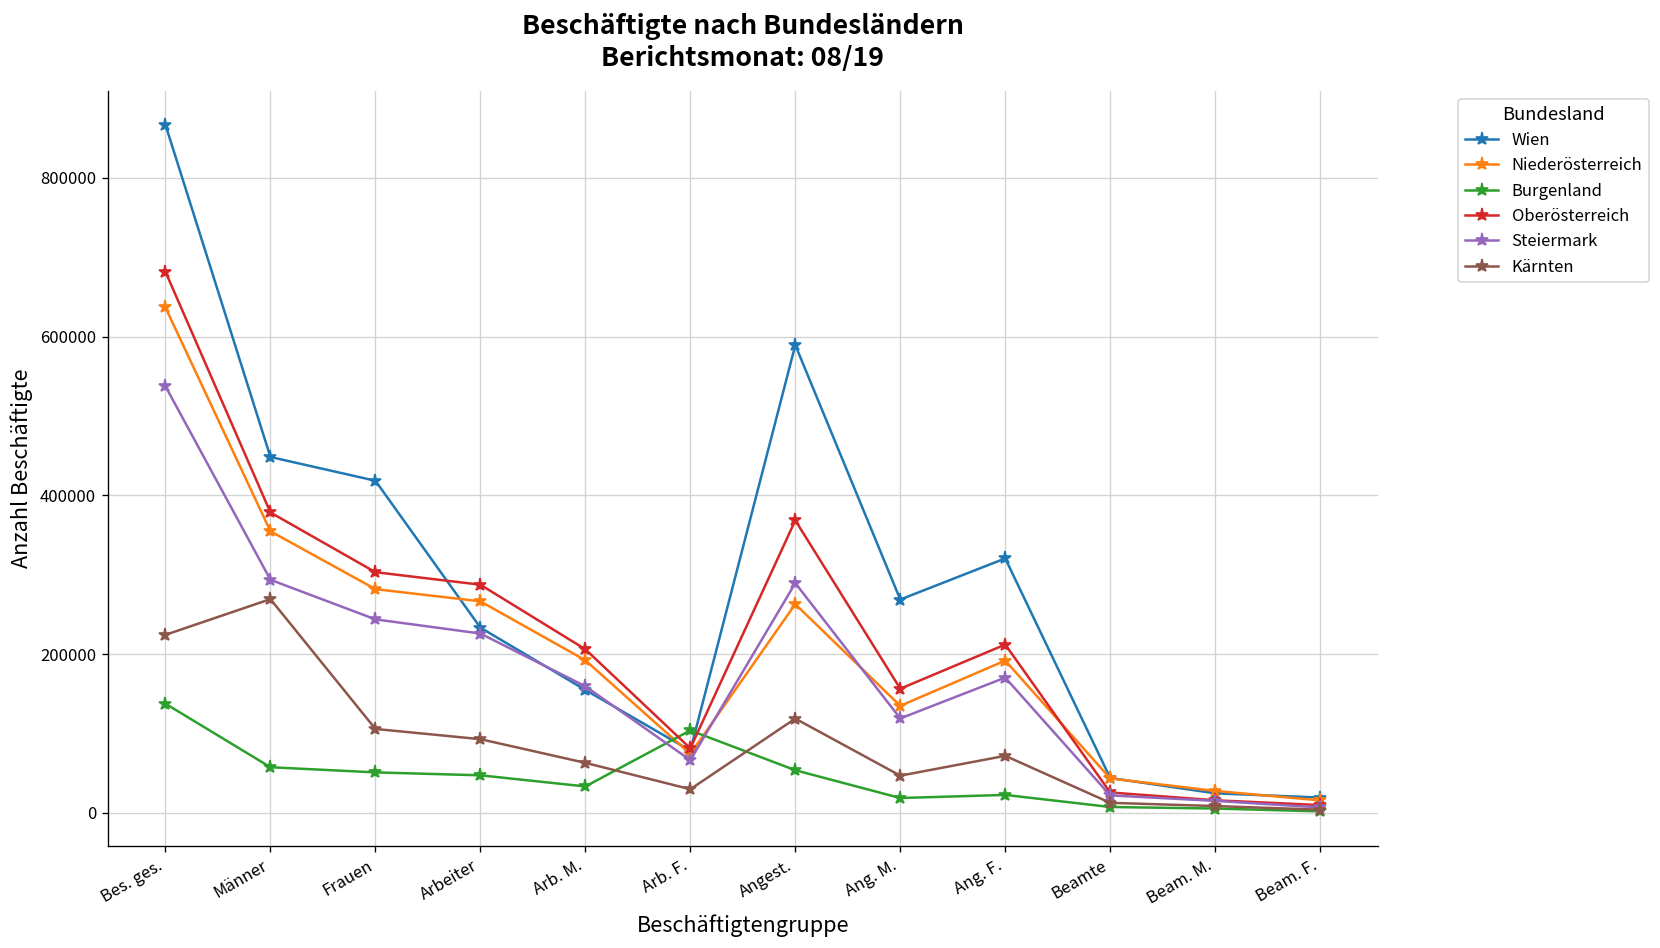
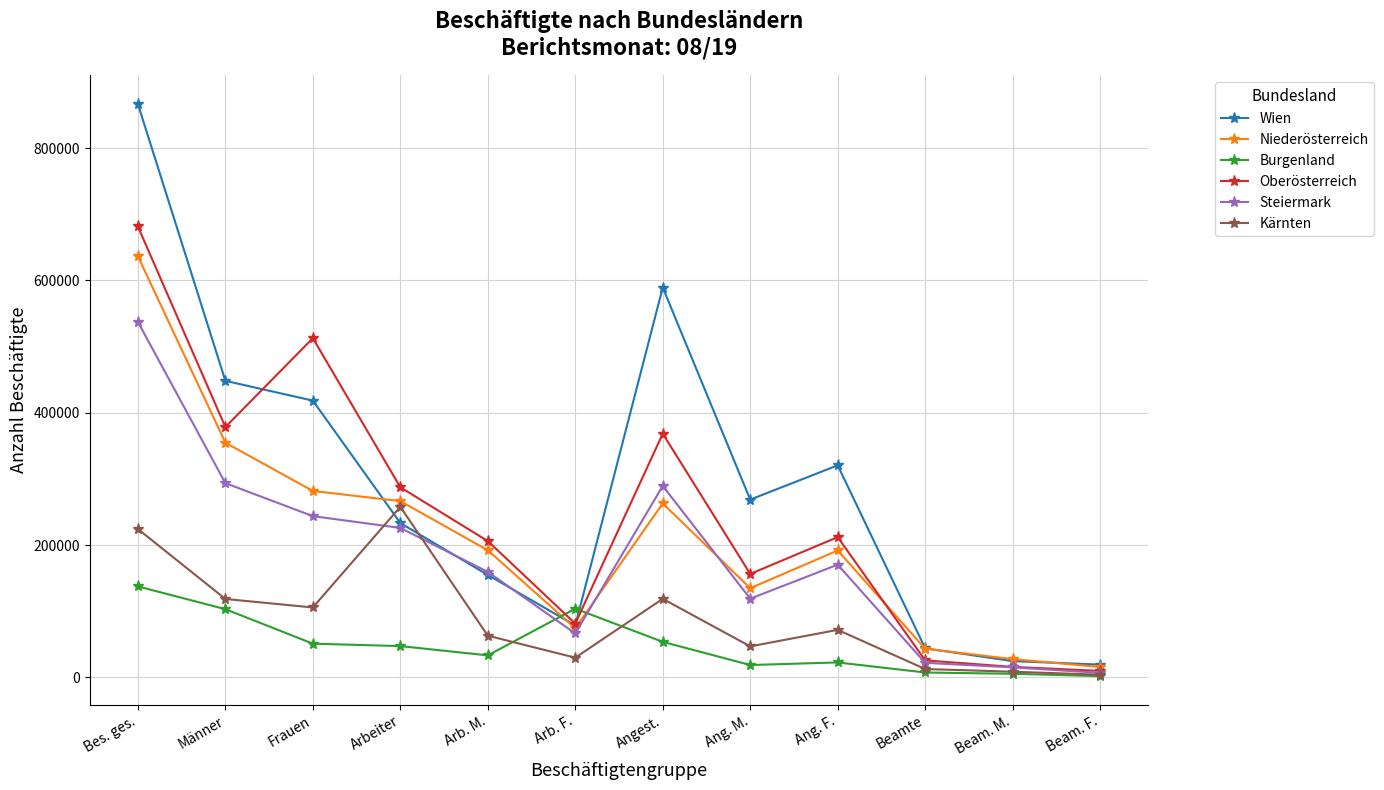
Burgenland, Männer: 60000 -> 100000
Kärnten, Männer: 270000 -> 120000
Oberösterreich, Frauen: 300000 -> 510000
Kärnten, Arbeiter: 90000 -> 260000
